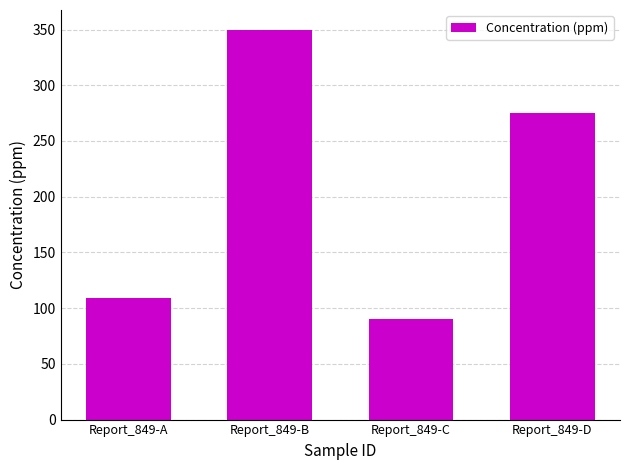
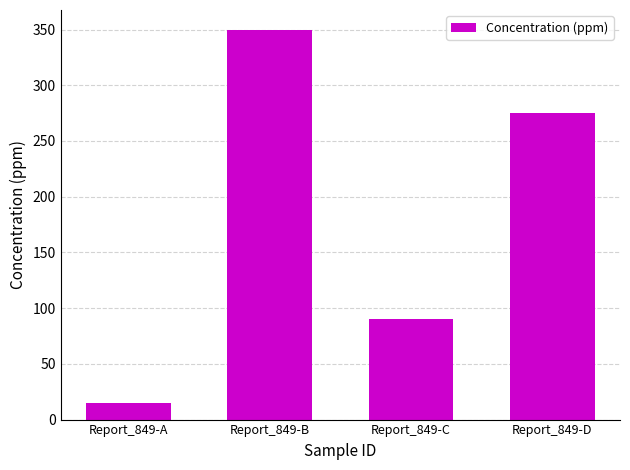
Report_849-A: 109 -> 15
